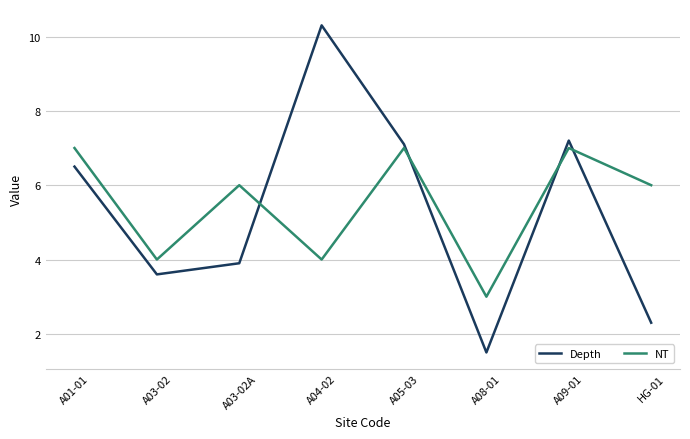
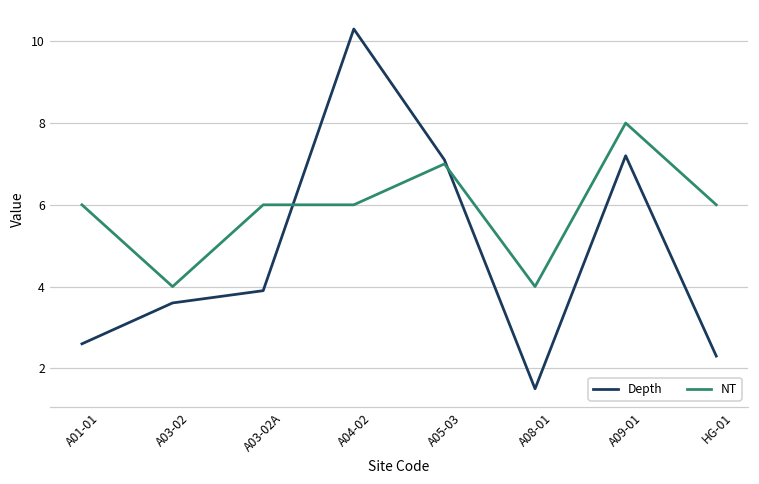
Depth, A01-01: 6.5 -> 2.6
NT, A01-01: 7 -> 6
NT, A04-02: 4 -> 6
NT, A08-01: 3 -> 4
NT, A09-01: 7 -> 8
